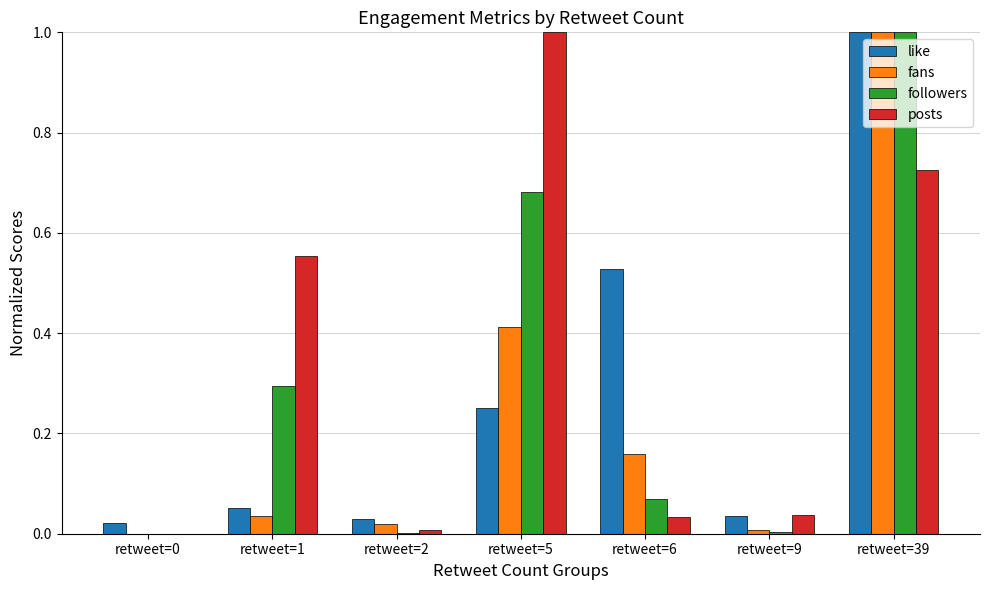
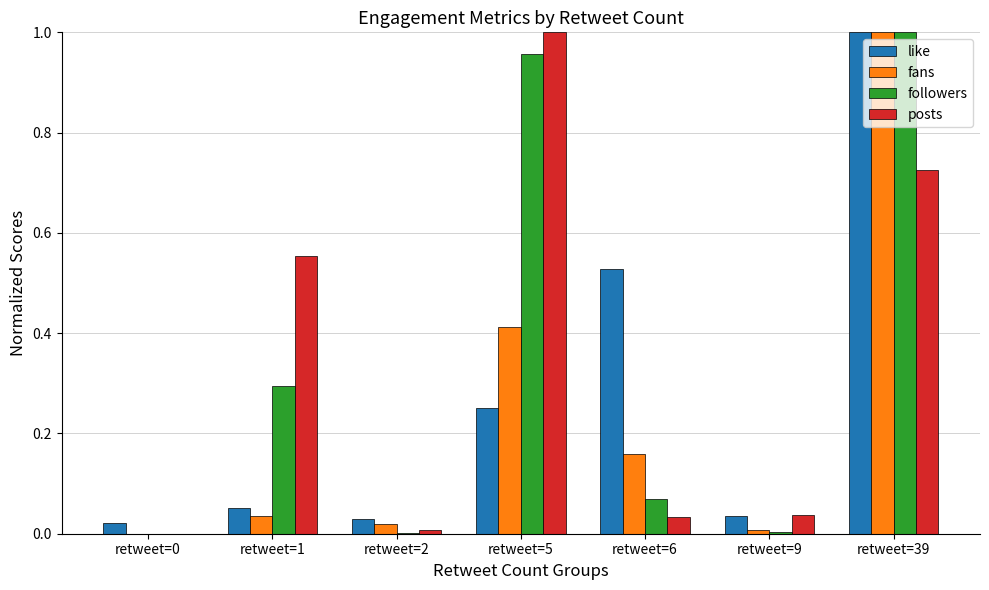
followers, retweet=5: 0.68 -> 0.96
